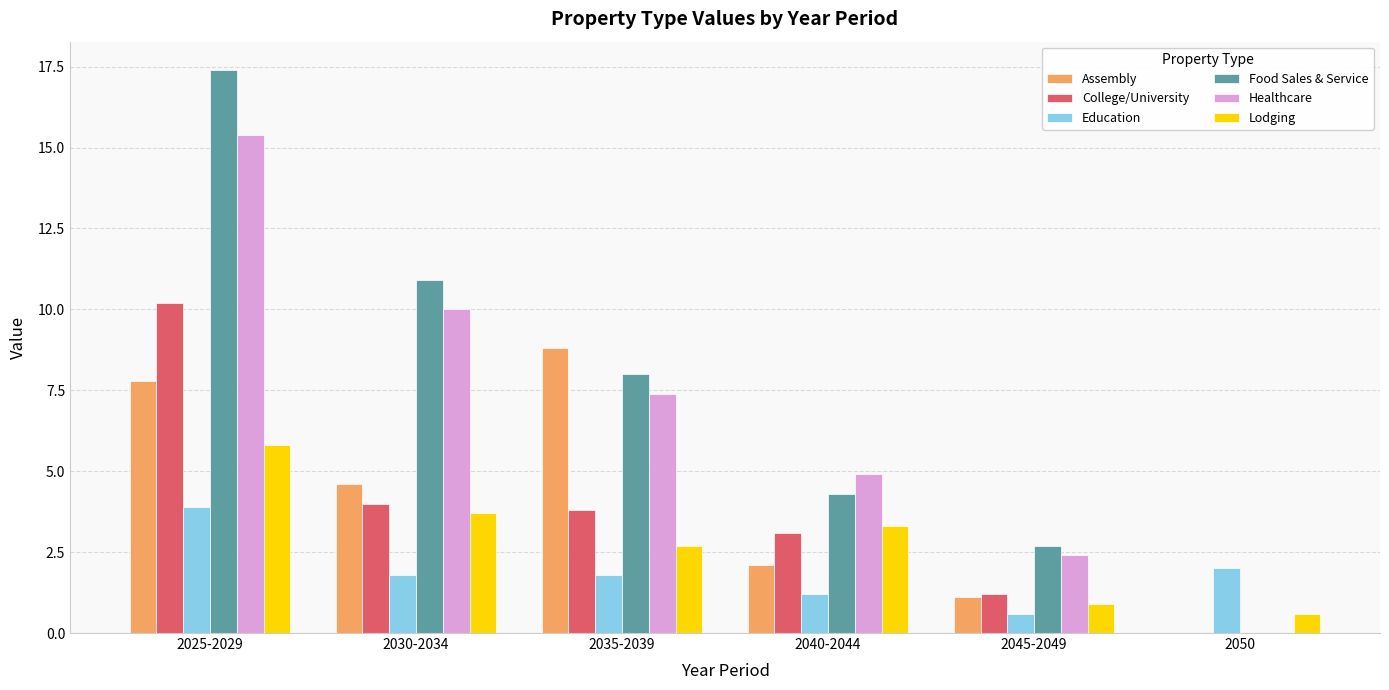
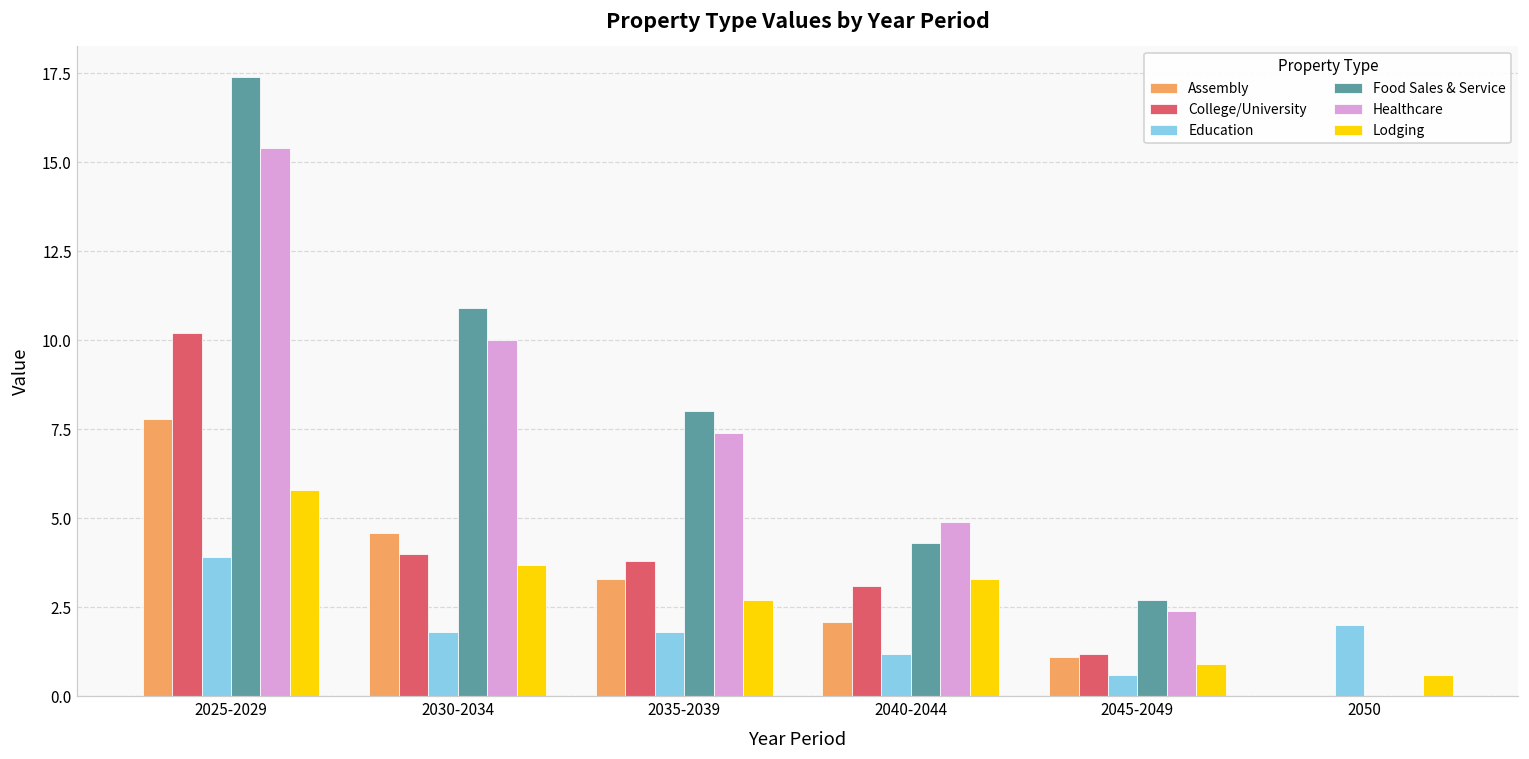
Assembly, 2035-2039: 8.8 -> 3.3
